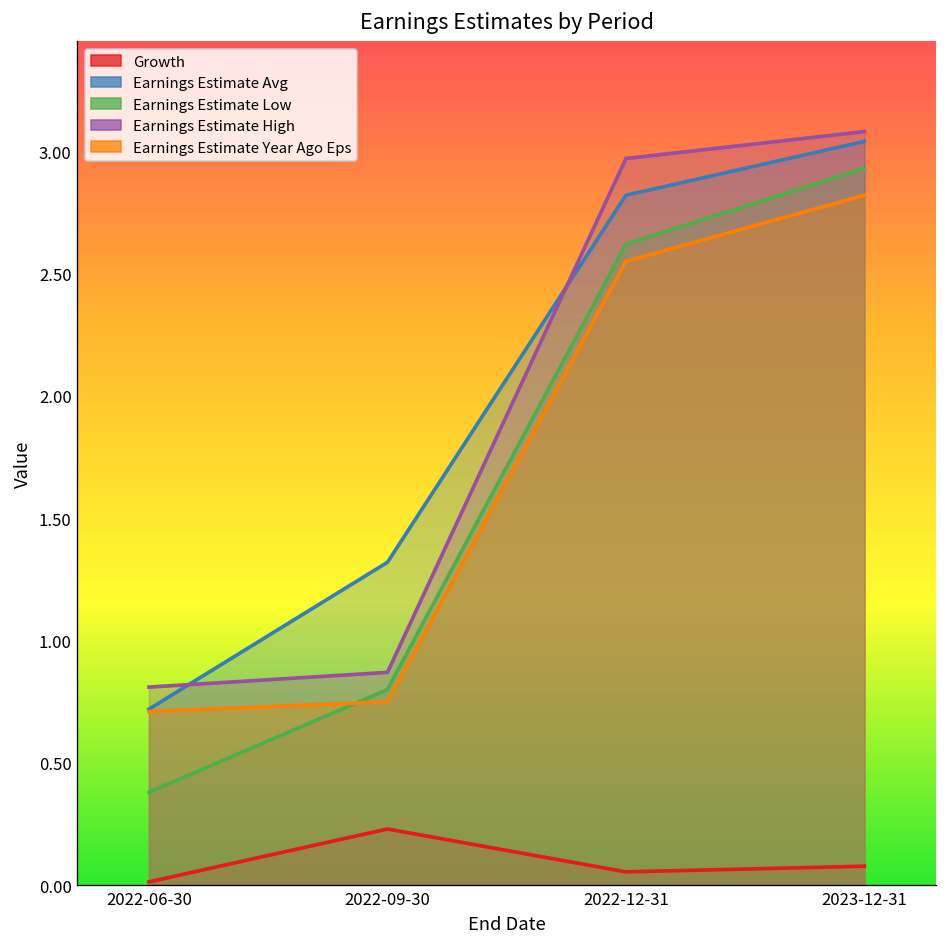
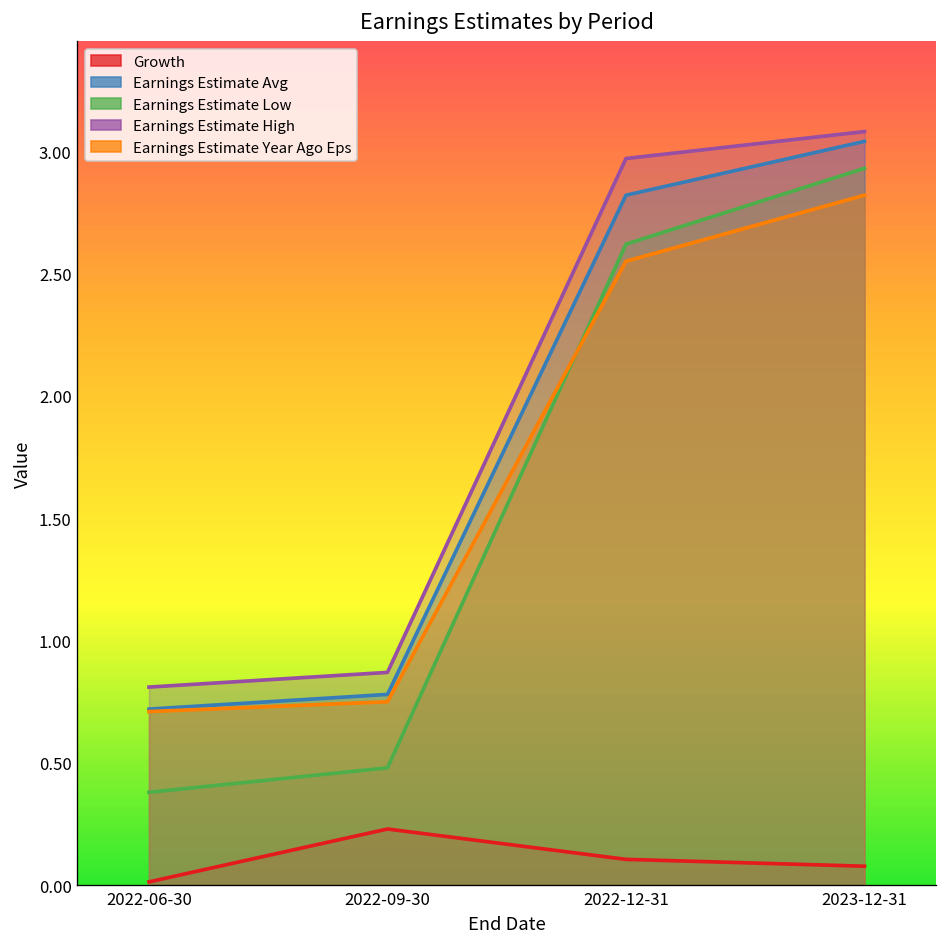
Earnings Estimate Avg, 2022-09-30: 1.32 -> 0.78
Earnings Estimate Low, 2022-09-30: 0.80 -> 0.48
Growth, 2022-12-31: 0.05 -> 0.11
